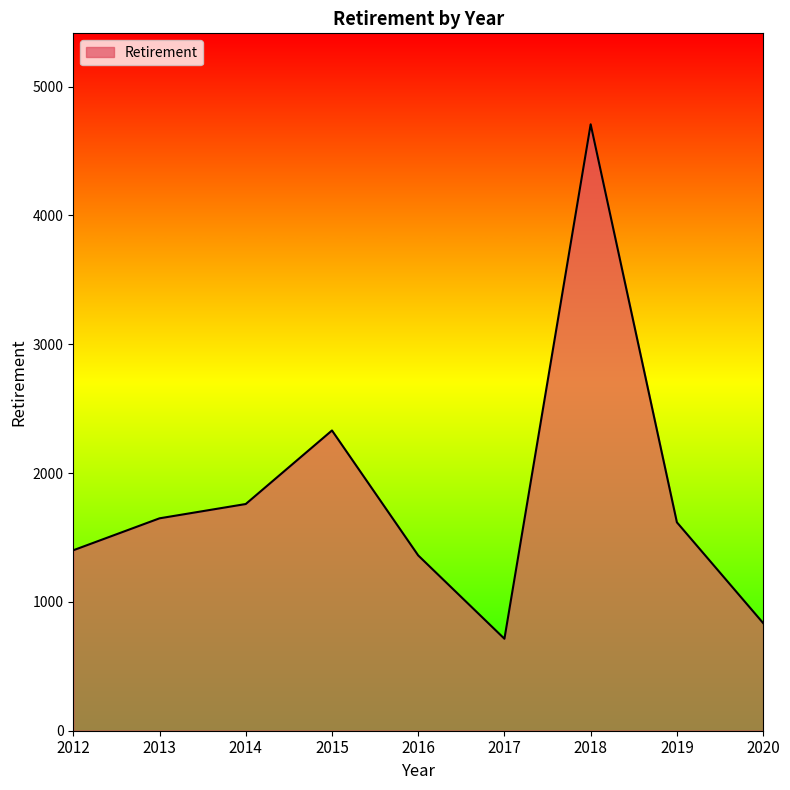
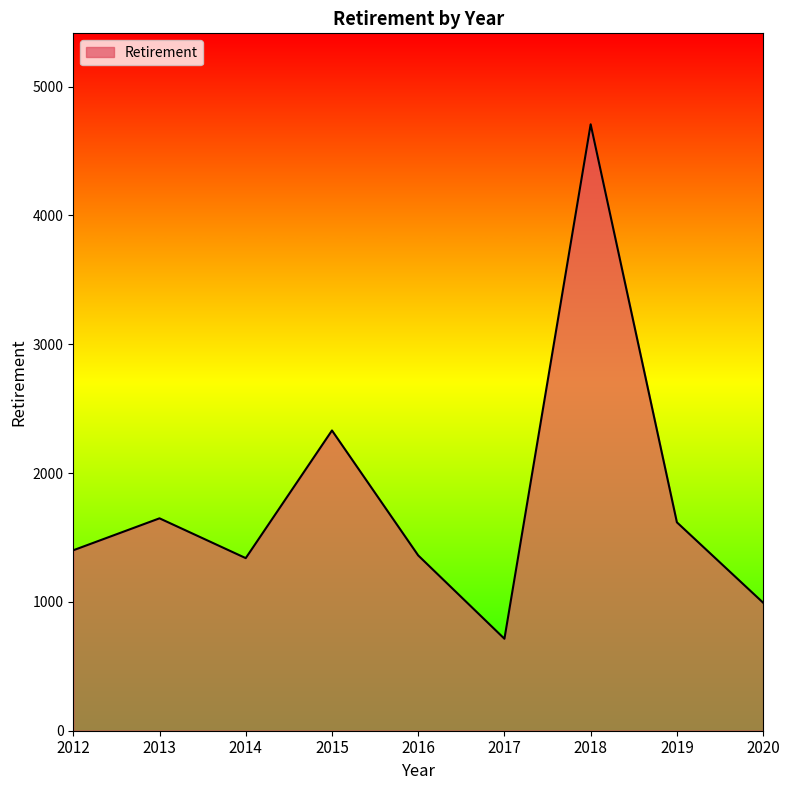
2014: 1760 -> 1340
2020: 840 -> 990
